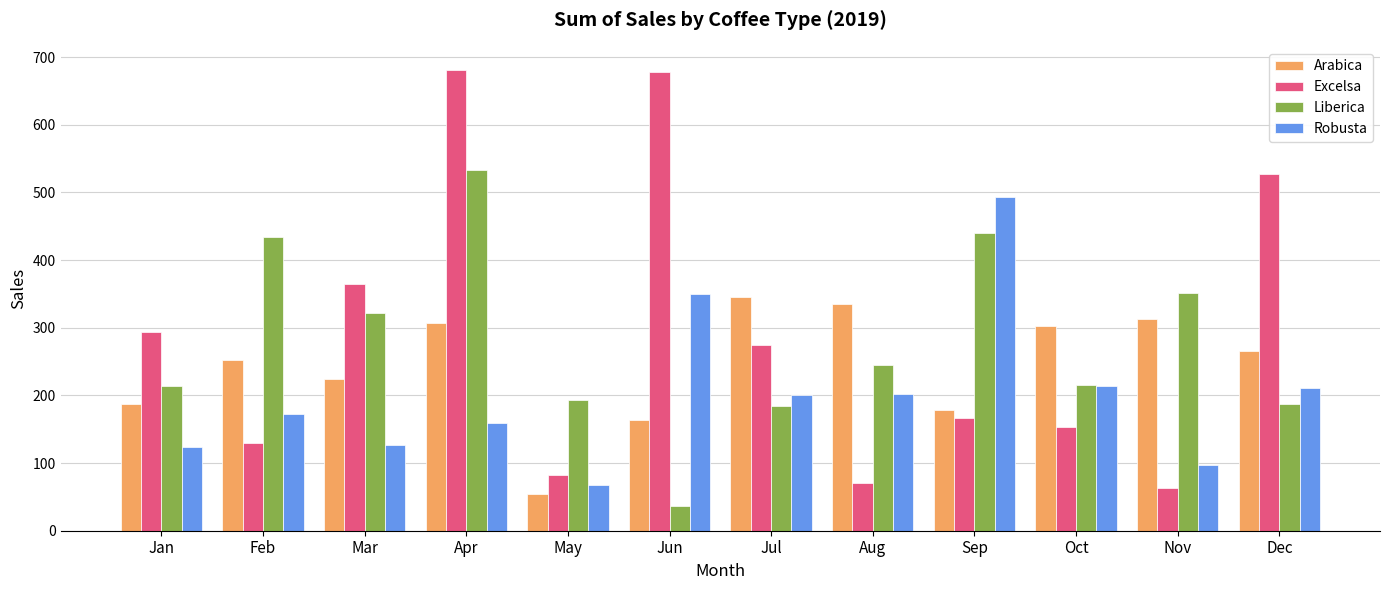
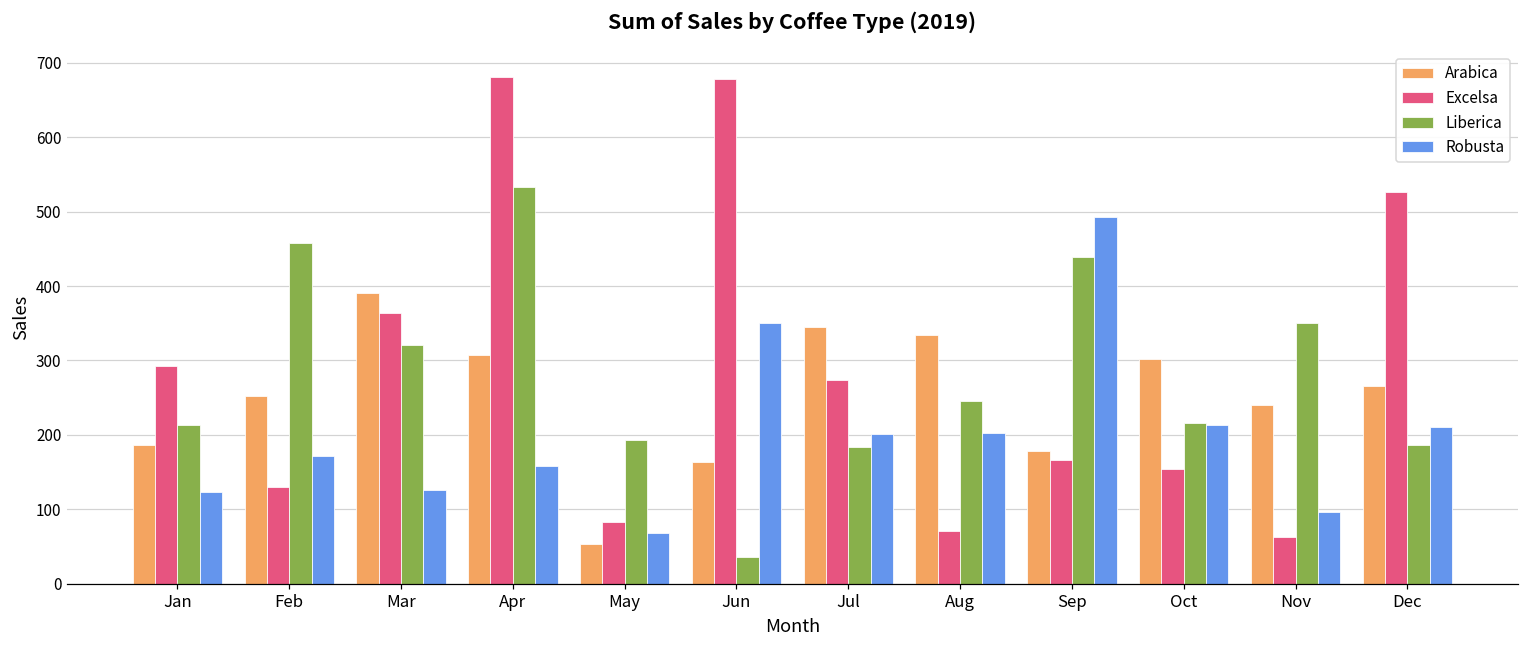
Liberica, Feb: 430 -> 460
Arabica, Mar: 220 -> 390
Arabica, Nov: 310 -> 240
